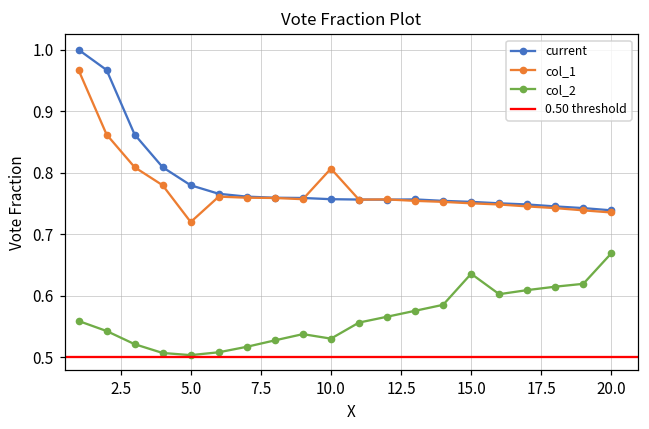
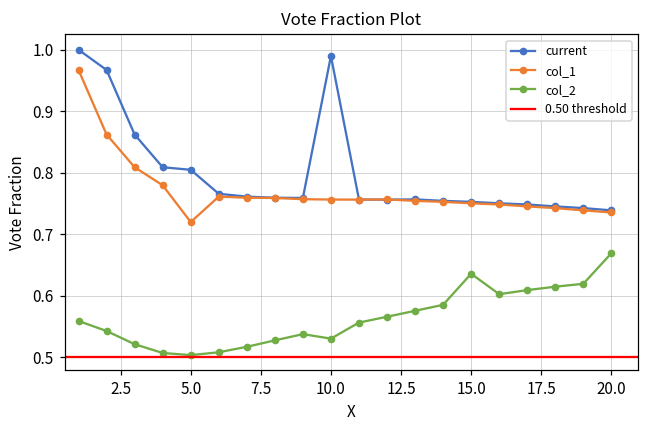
current, 5.0: 0.78 -> 0.80
current, 10.0: 0.76 -> 0.99
col_1, 10.0: 0.81 -> 0.76
